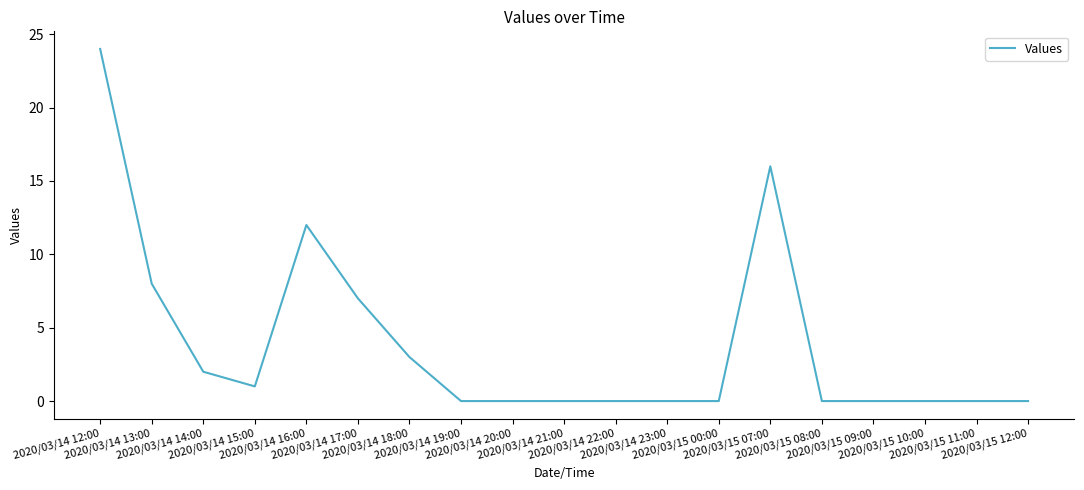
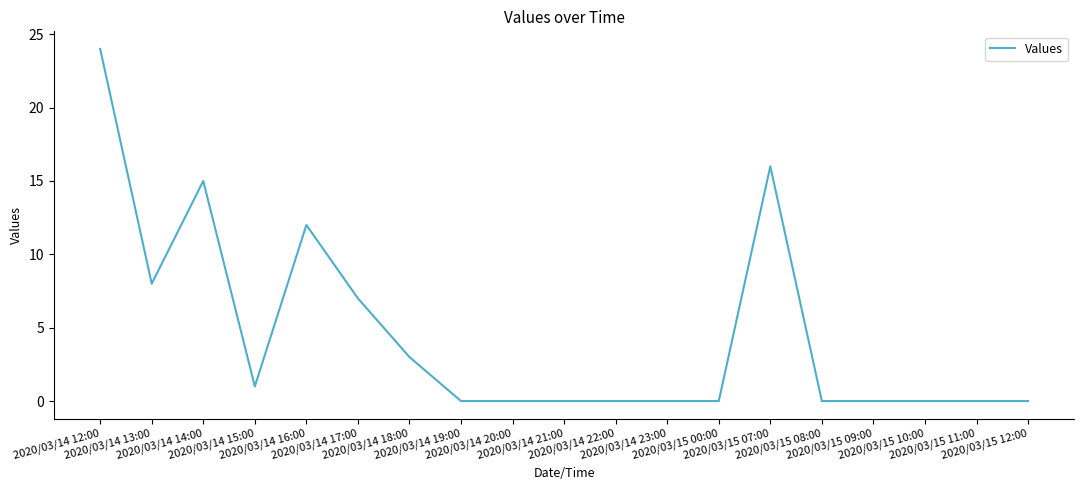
2020/03/14 14:00: 2 -> 15
